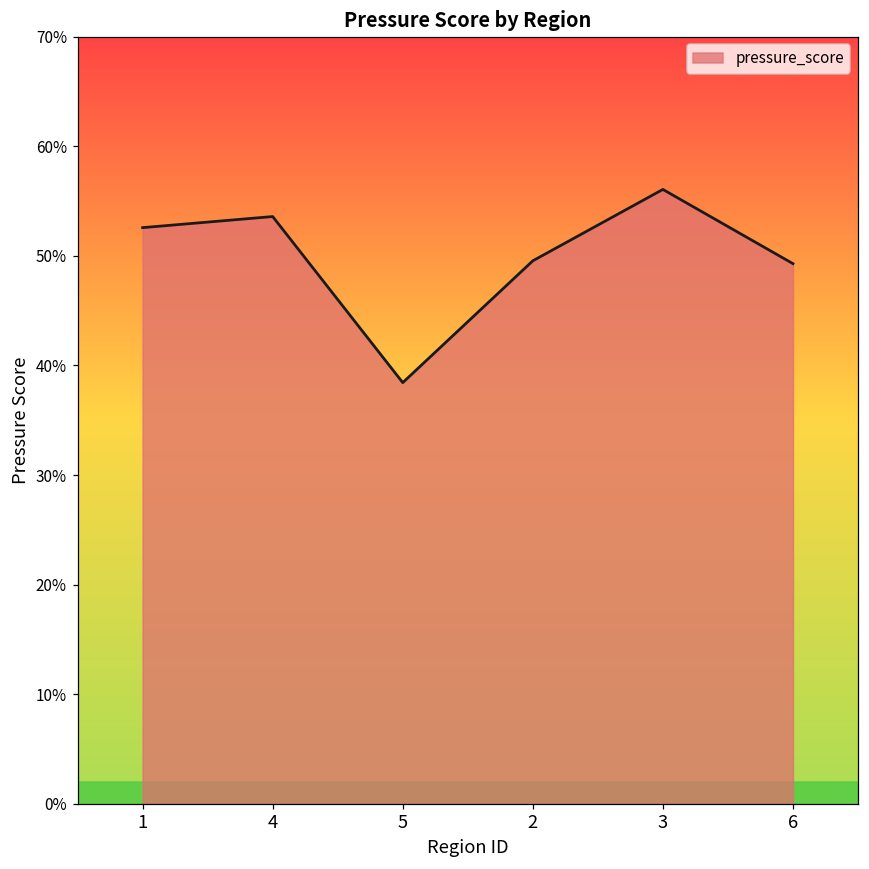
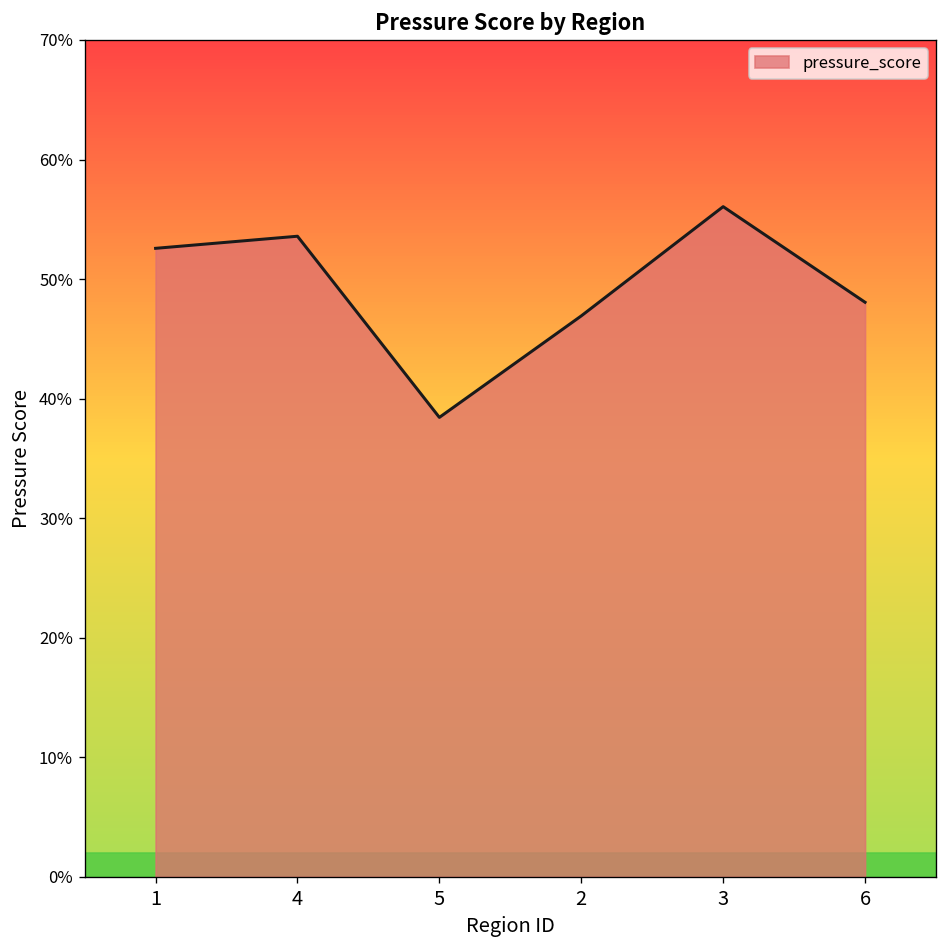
2: 50% -> 47%
6: 49% -> 48%
